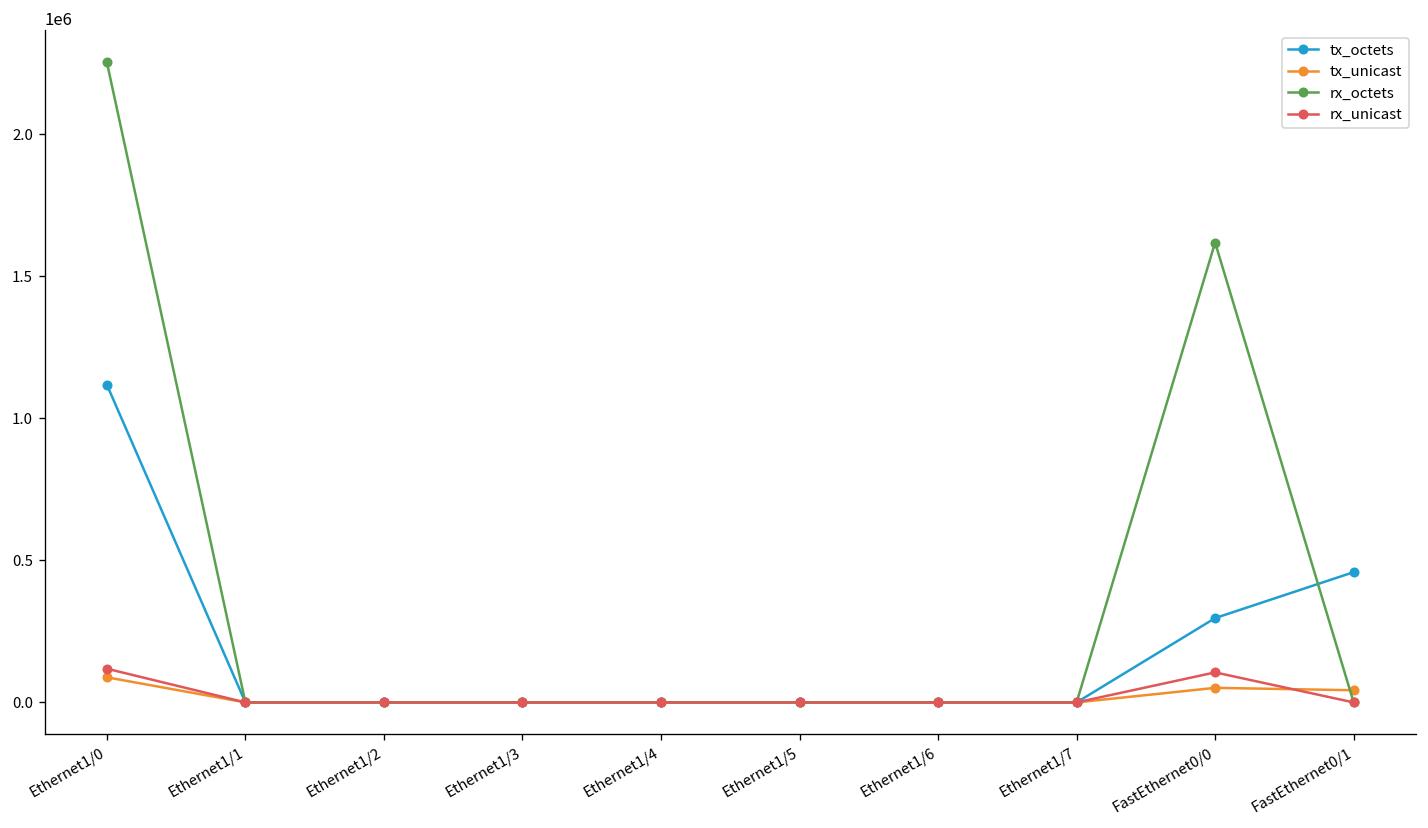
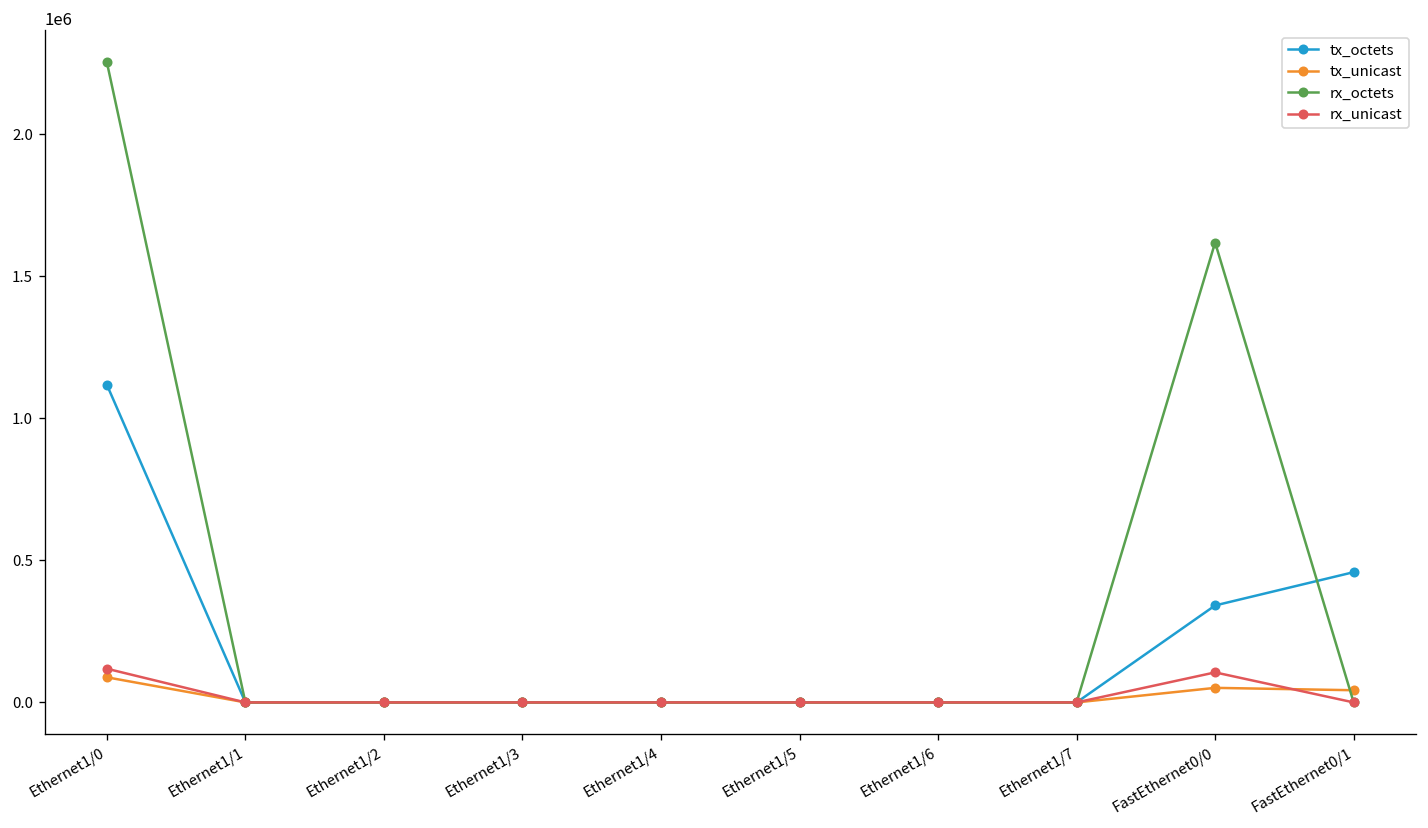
tx_octets, FastEthernet0/0: 300000 -> 340000
